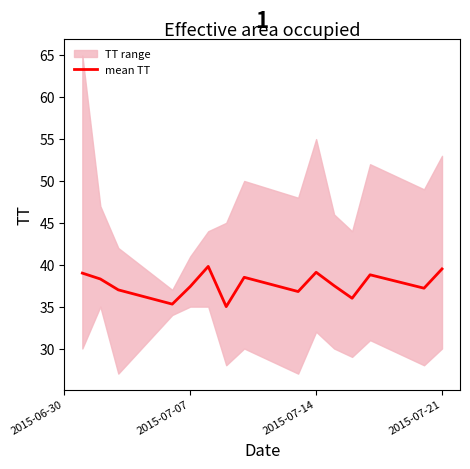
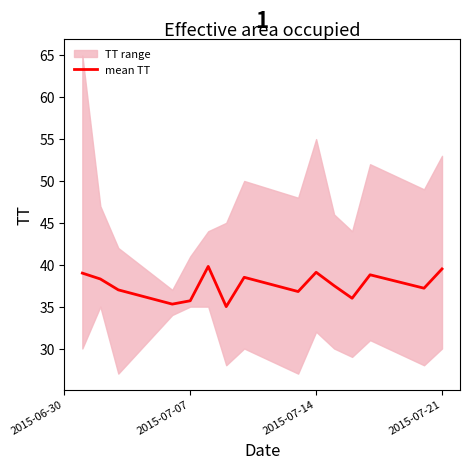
mean TT, 2015-07-07: 37 -> 36
